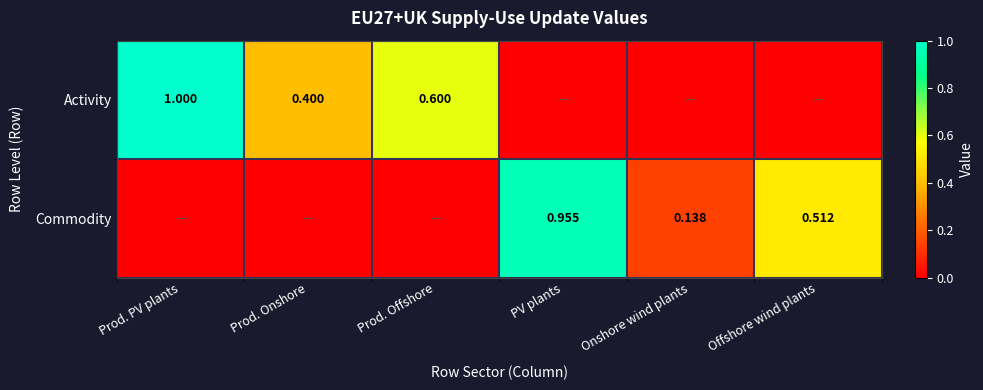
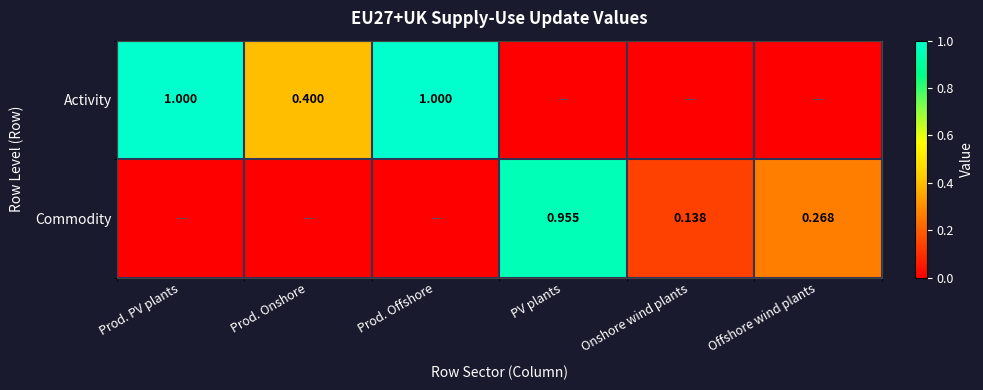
Activity, Prod. Offshore: 0.600 -> 1.000
Commodity, Offshore wind plants: 0.512 -> 0.268
